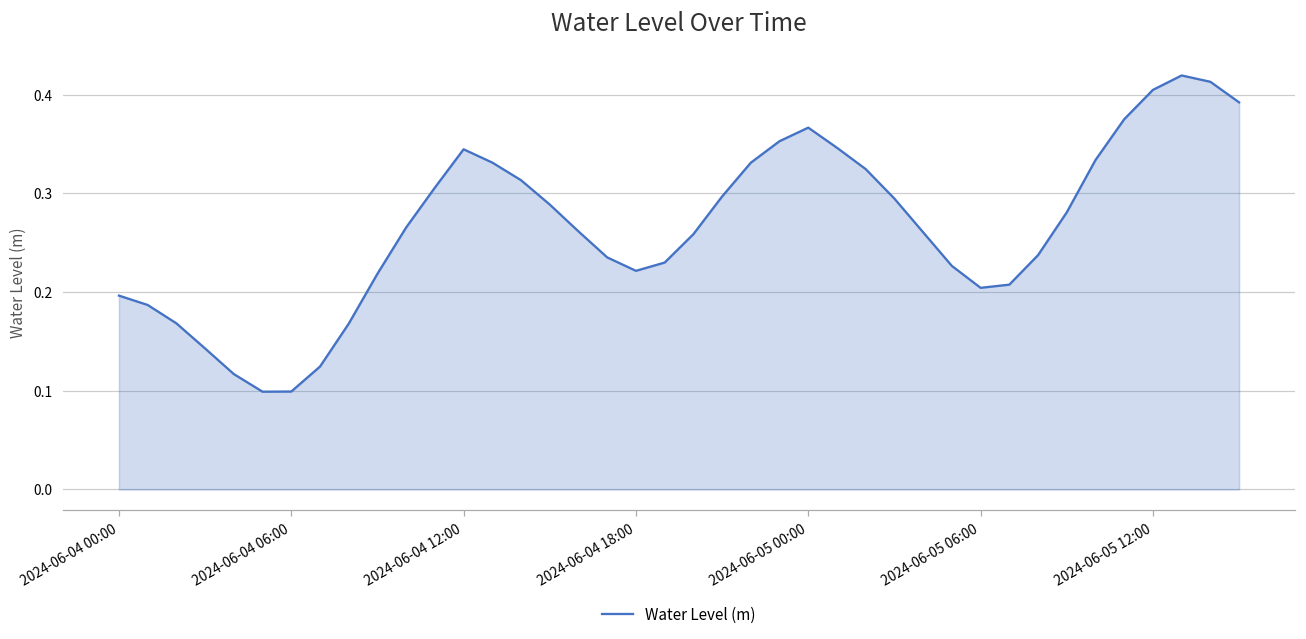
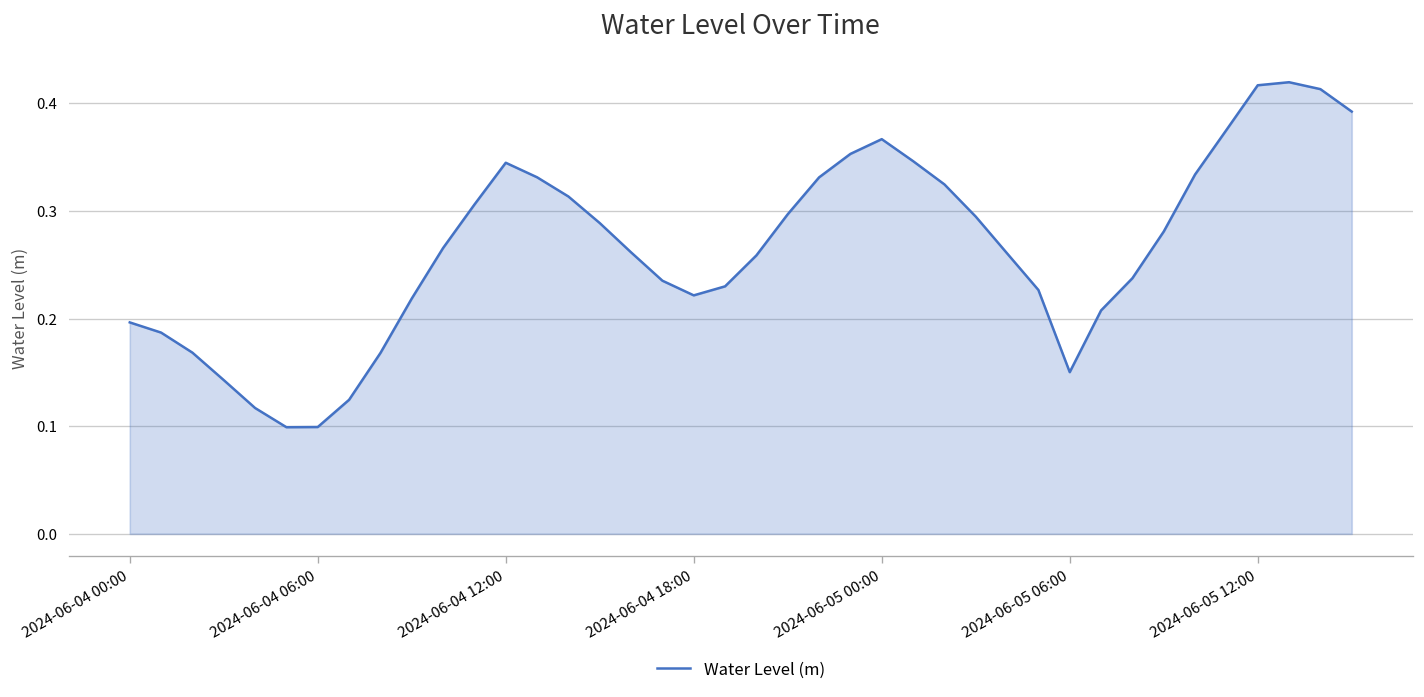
2024-06-05 06:00: 0.20 -> 0.15
2024-06-05 12:00: 0.40 -> 0.42
